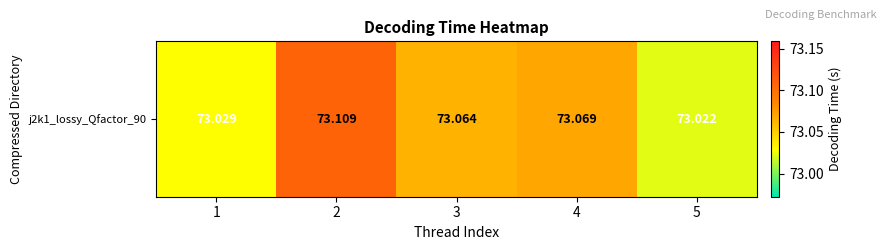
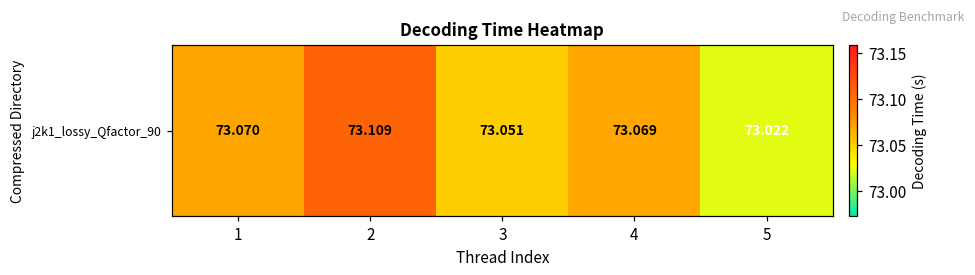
j2k1_lossy_Qfactor_90, 1: 73.029 -> 73.070
j2k1_lossy_Qfactor_90, 3: 73.064 -> 73.051
